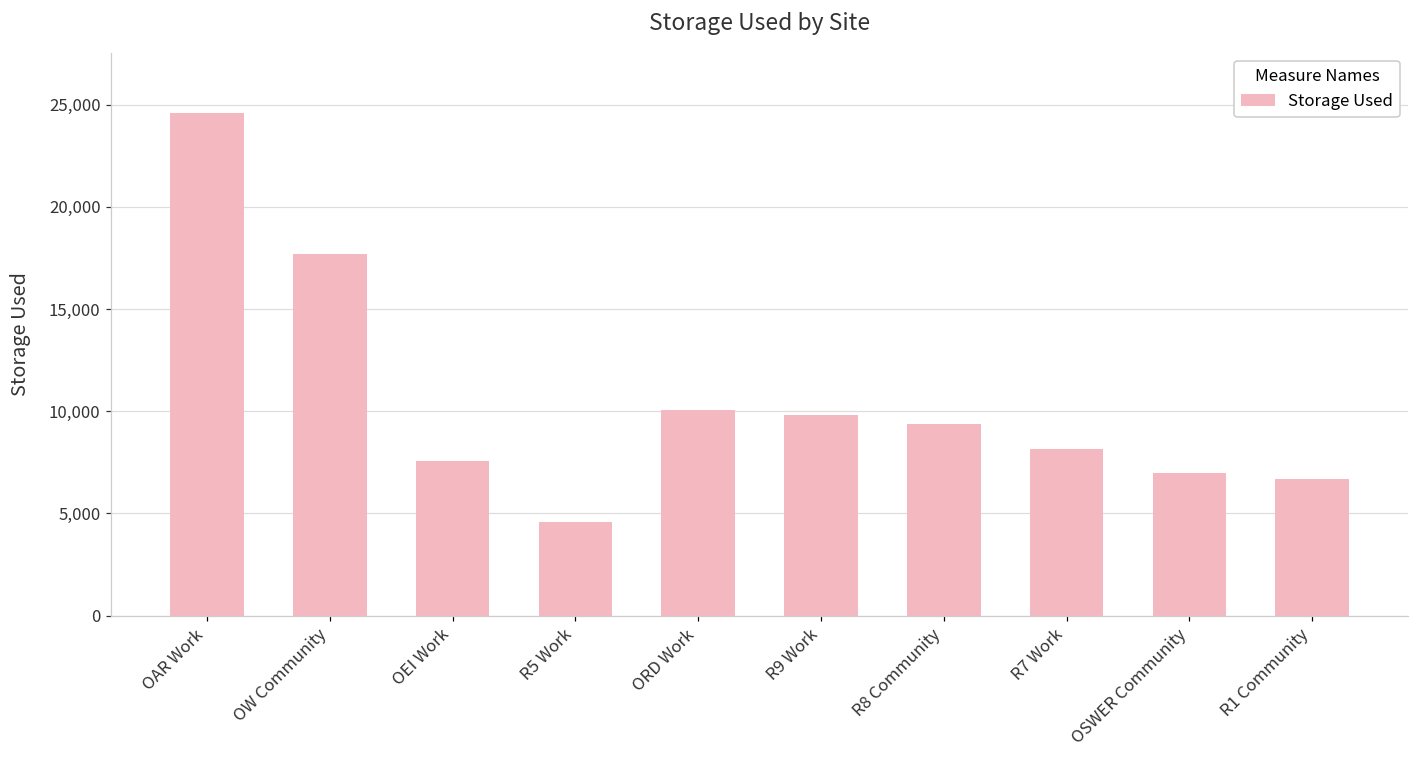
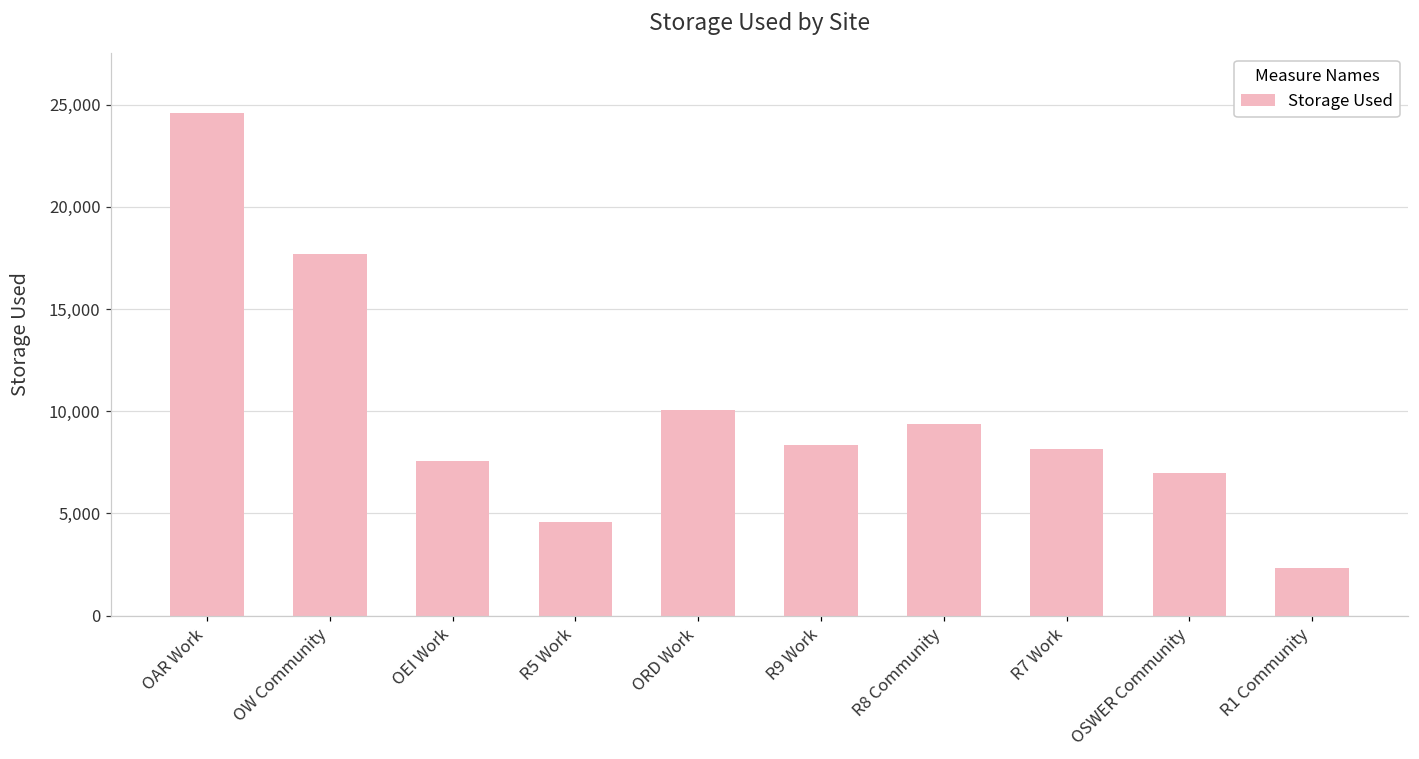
R9 Work: 9,800 -> 8,300
R1 Community: 6,700 -> 2,300
